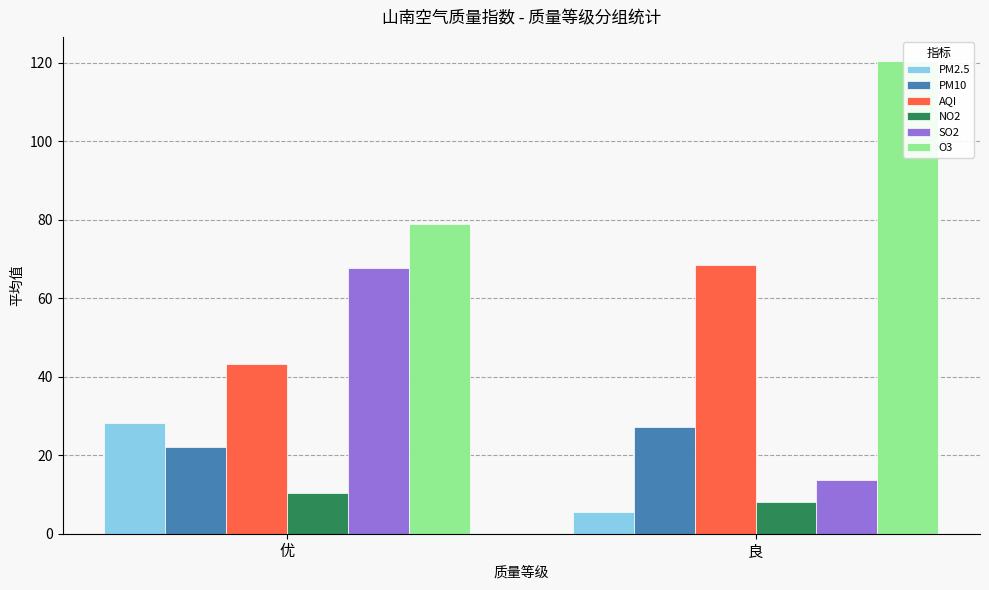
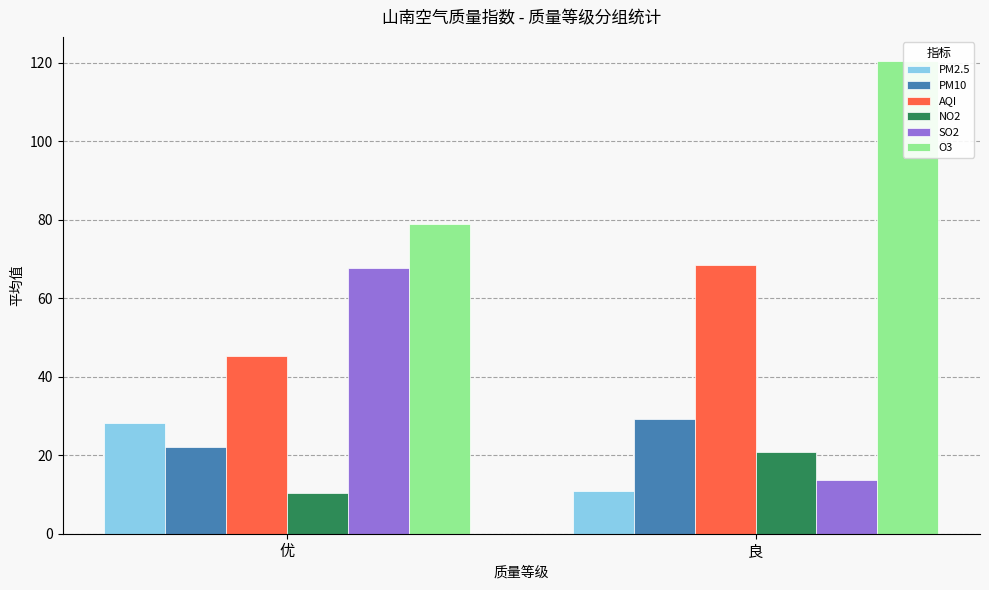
AQI, 优: 43 -> 45
PM2.5, 良: 5 -> 11
PM10, 良: 27 -> 29
NO2, 良: 8 -> 21
